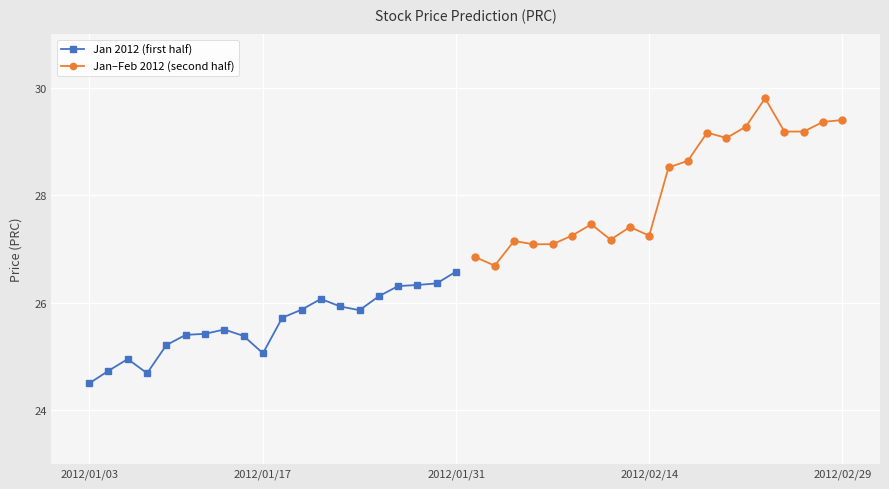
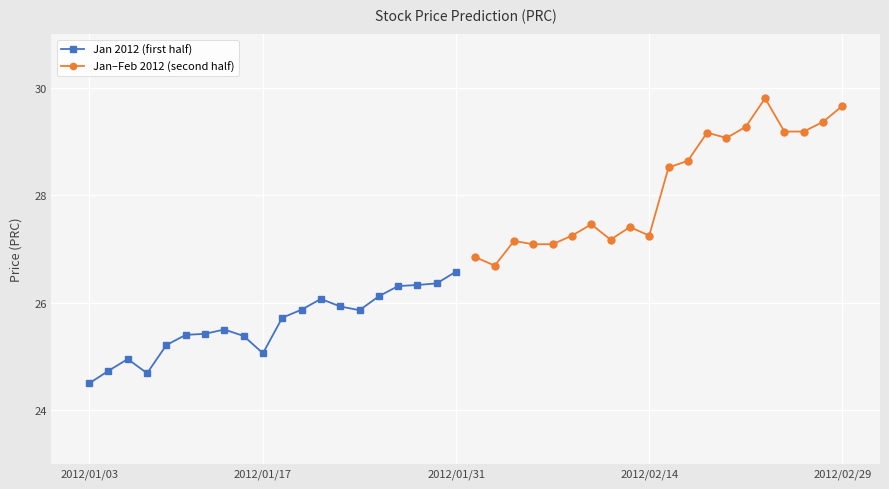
Jan–Feb 2012 (second half), 2012/02/29: 29.4 -> 29.7
